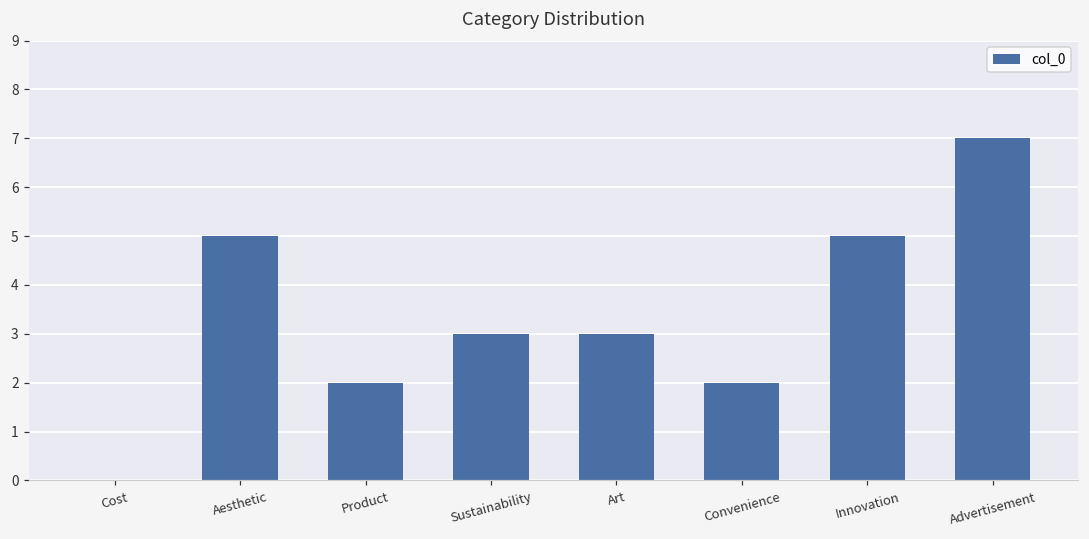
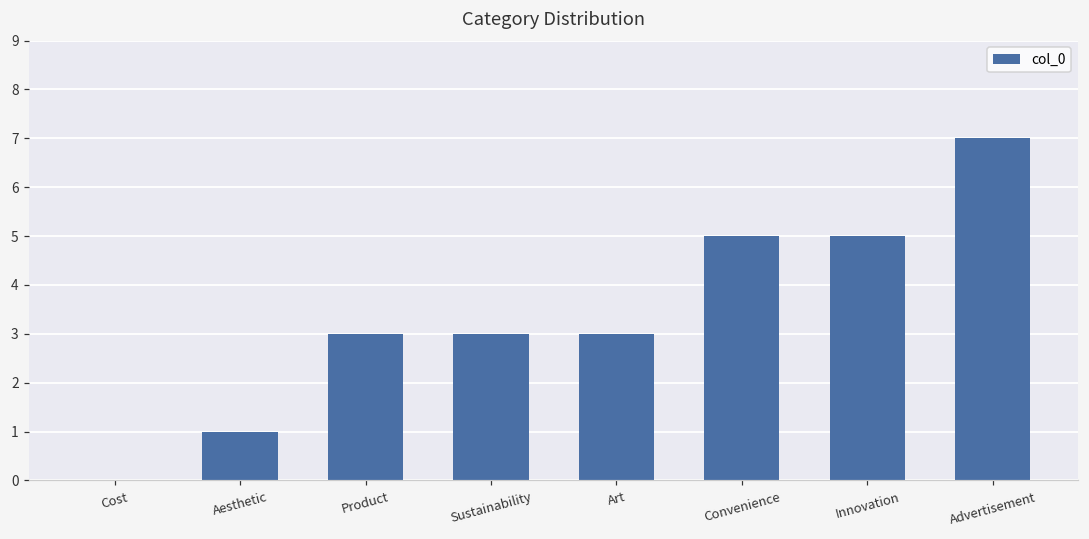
Aesthetic: 5 -> 1
Product: 2 -> 3
Convenience: 2 -> 5
